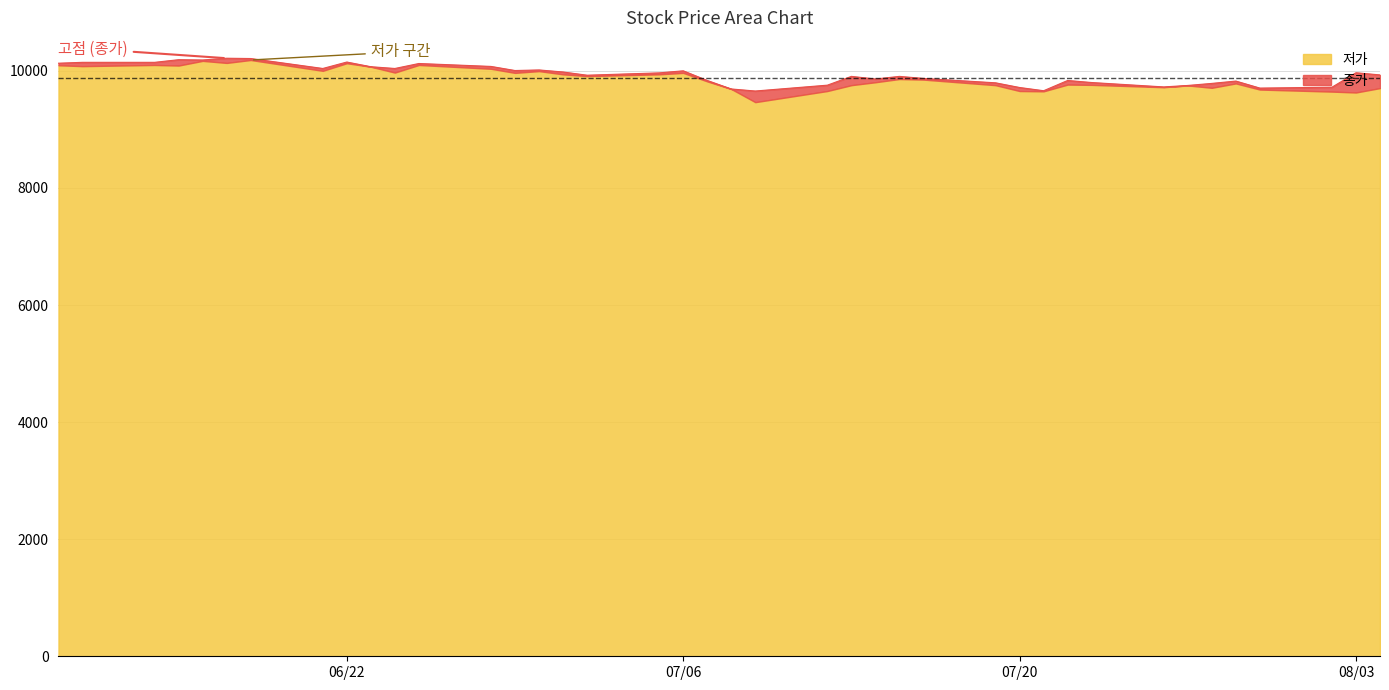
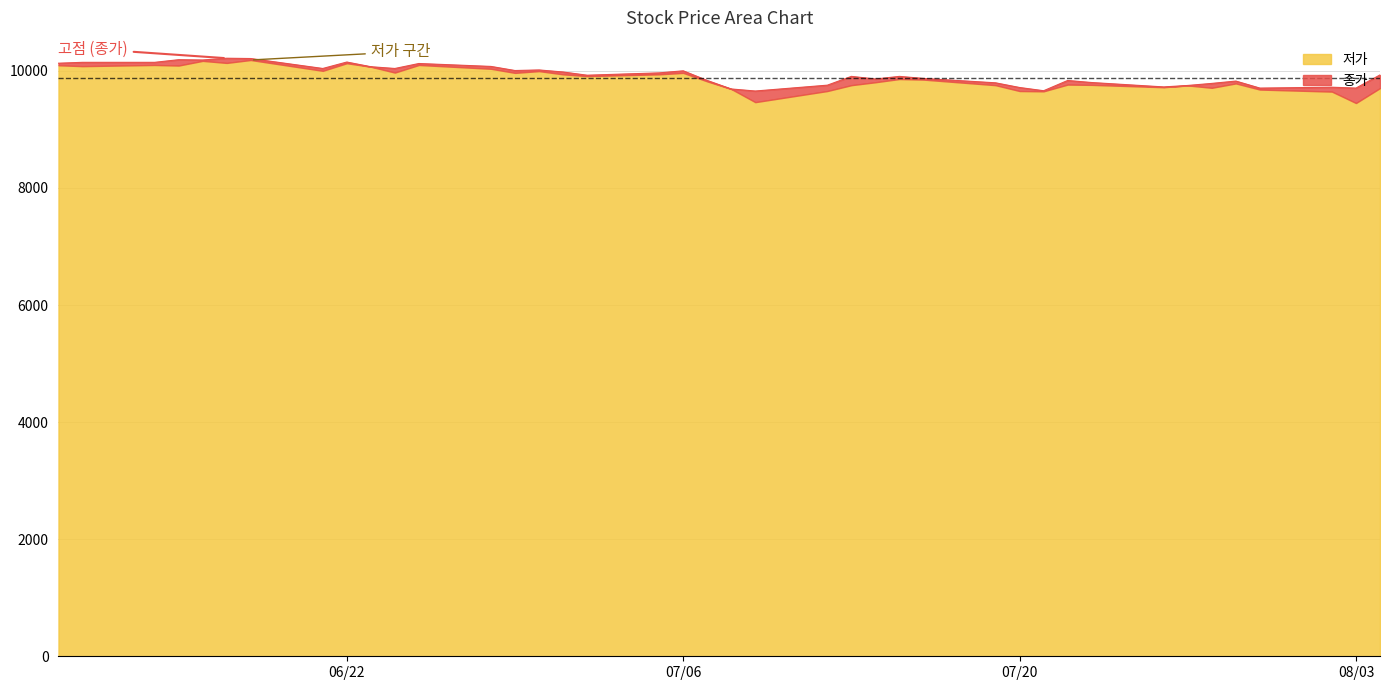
종가, 08/03: 10000 -> 9700
저가, 08/03: 9600 -> 9500
